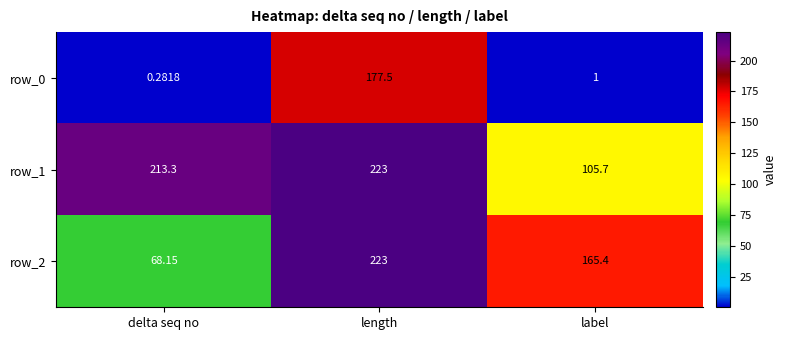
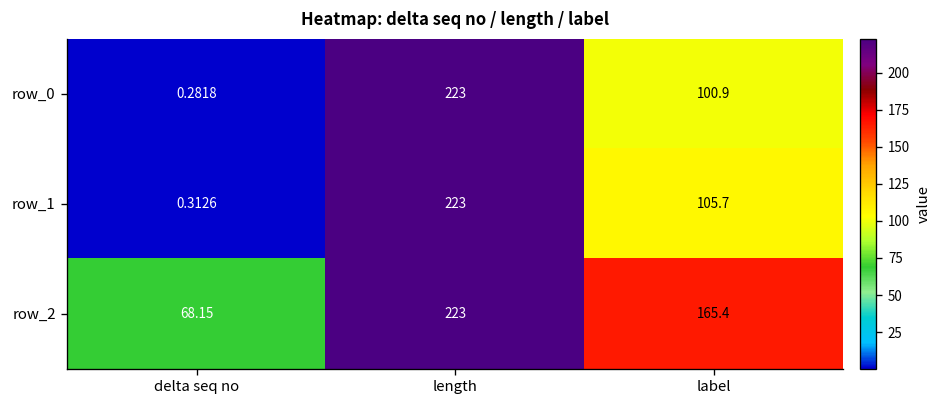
row_0, length: 177.5 -> 223
row_0, label: 1 -> 100.9
row_1, delta seq no: 213.3 -> 0.3126
